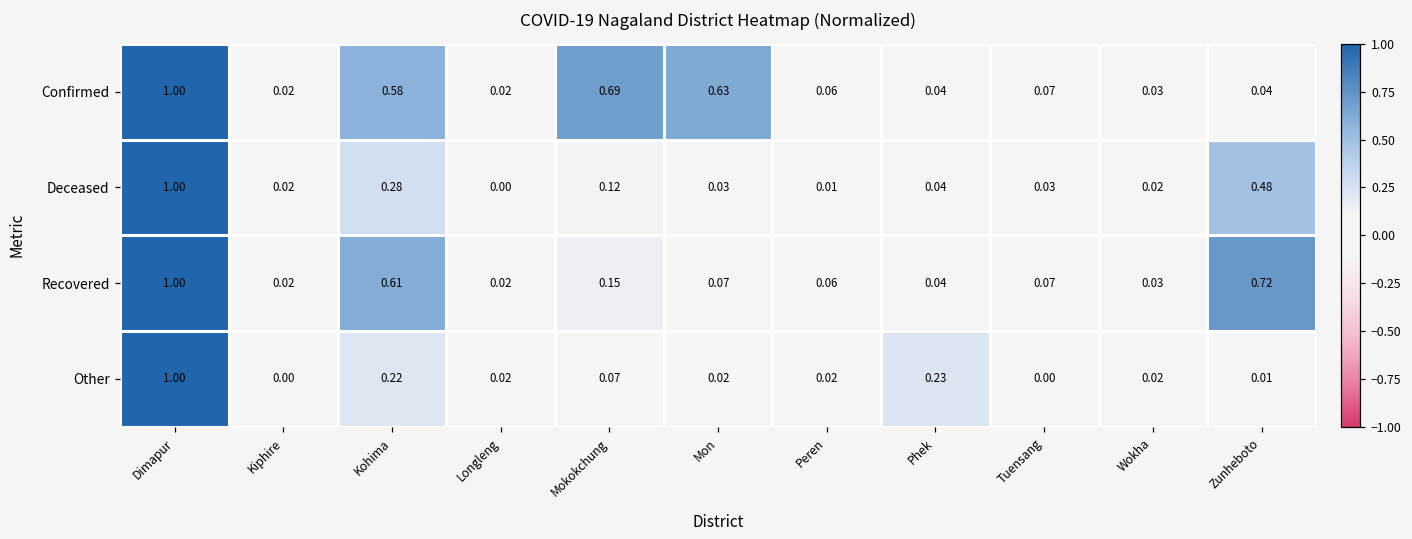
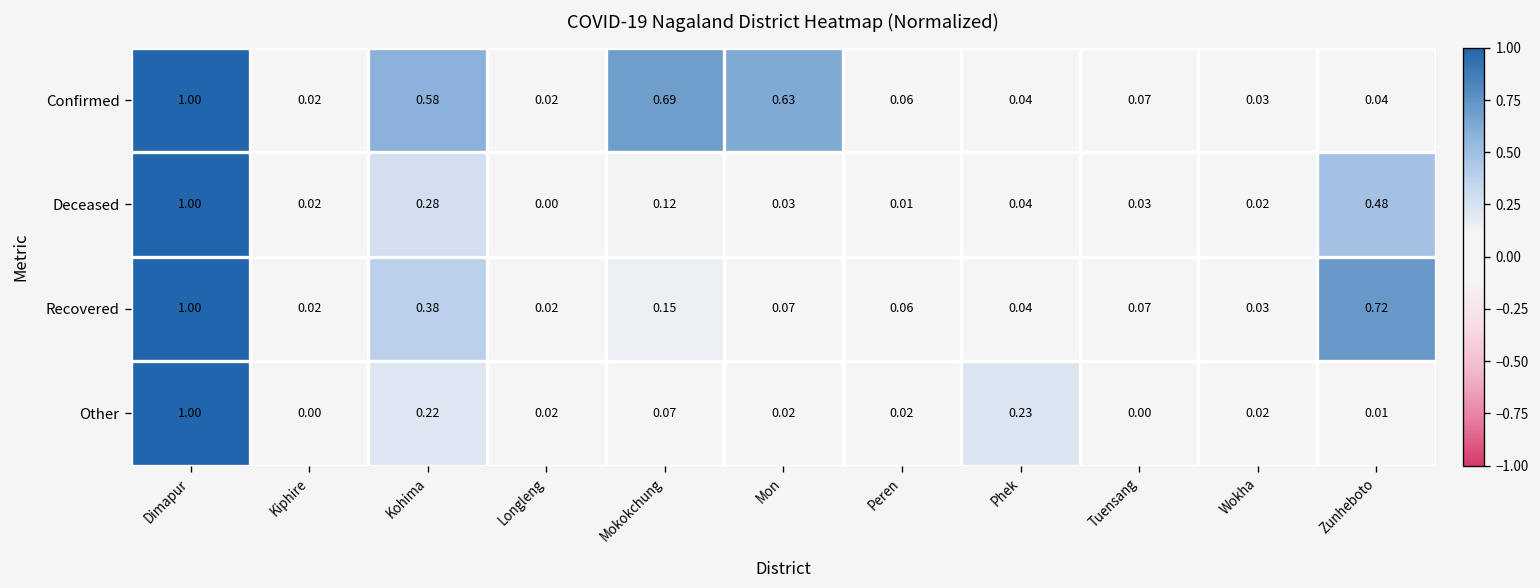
Recovered, Kohima: 0.61 -> 0.38
